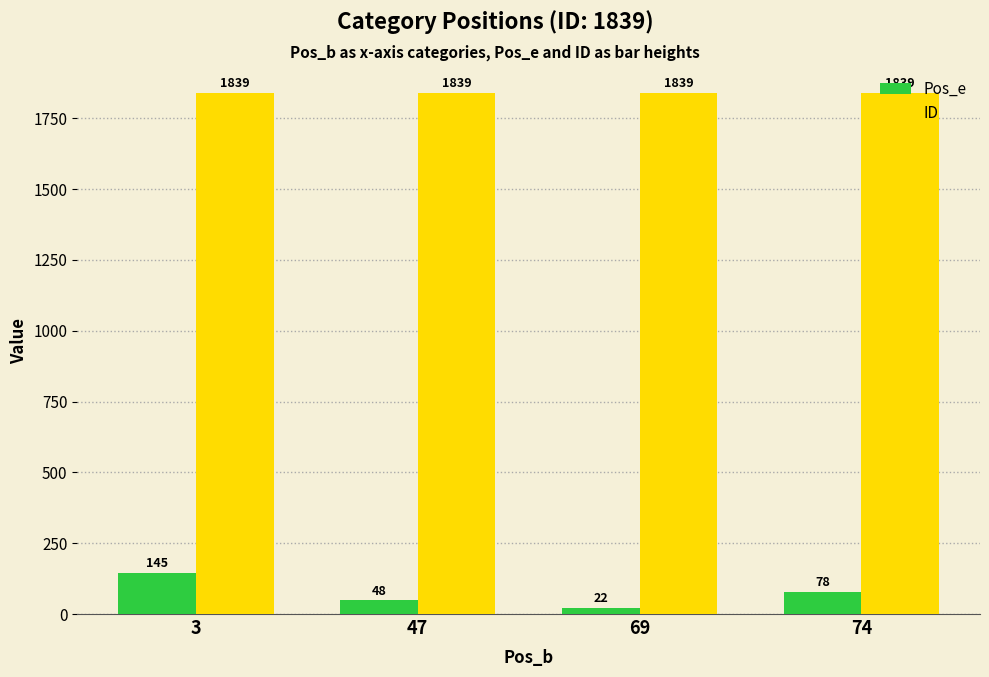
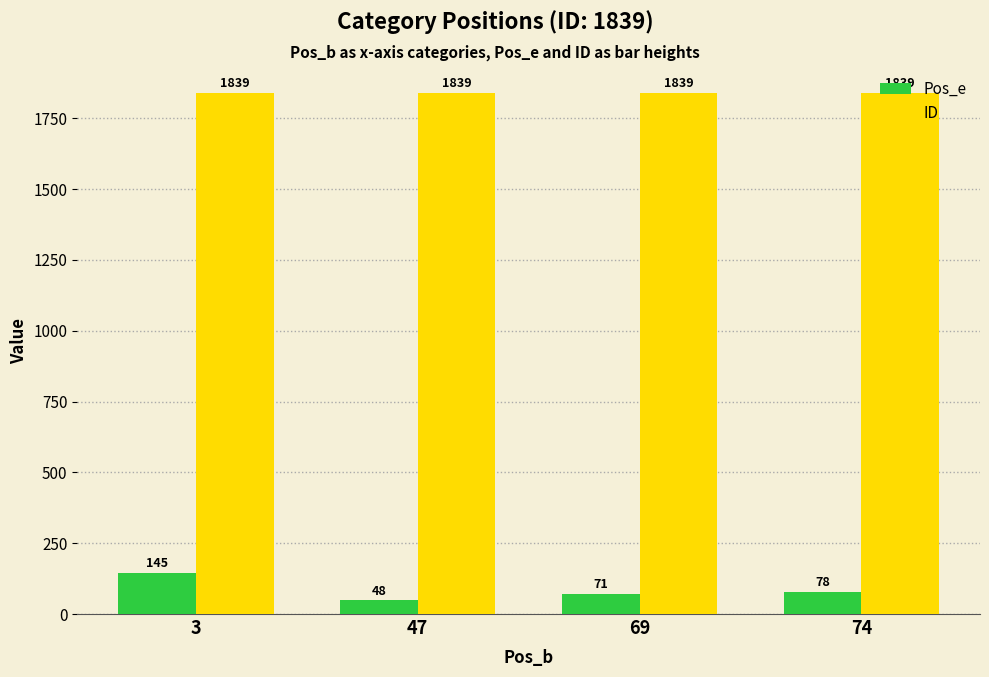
Pos_e, 69: 22 -> 71
